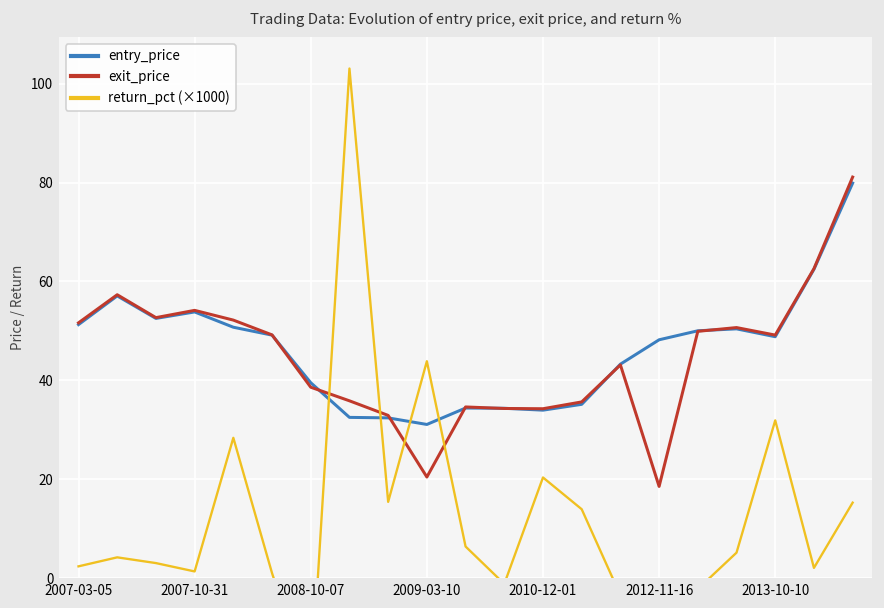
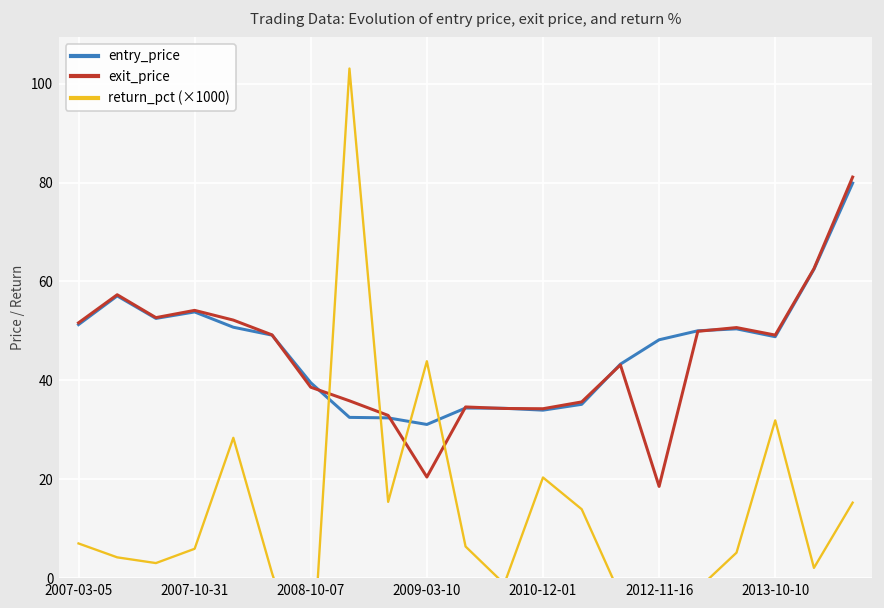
return_pct (×1000), 2007-03-05: 2 -> 7
return_pct (×1000), 2007-10-31: 1 -> 6
